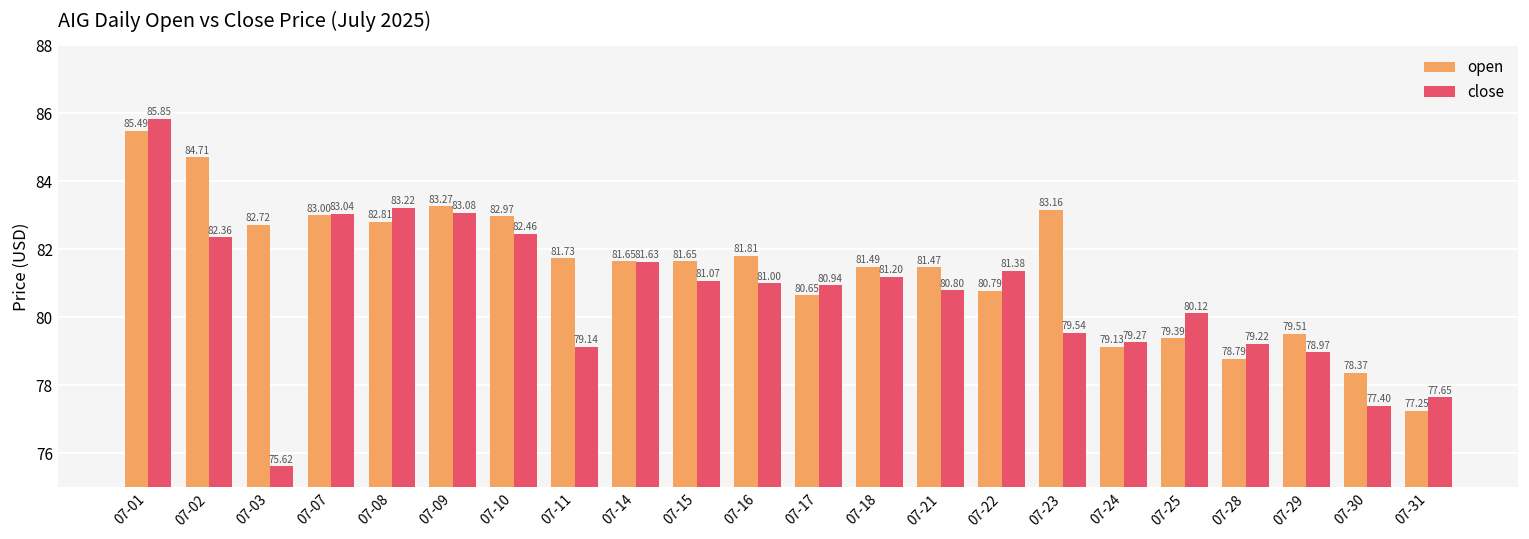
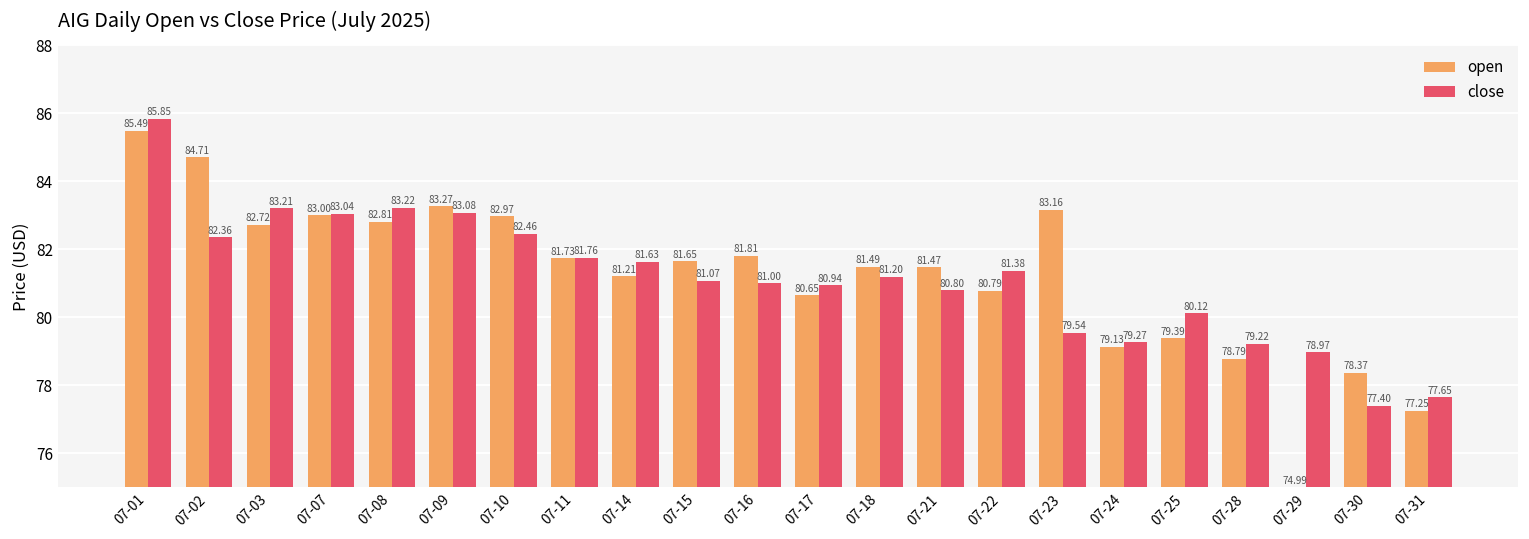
close, 07-03: 75.62 -> 83.21
close, 07-11: 79.14 -> 81.76
open, 07-14: 81.65 -> 81.21
open, 07-29: 79.51 -> 74.99
